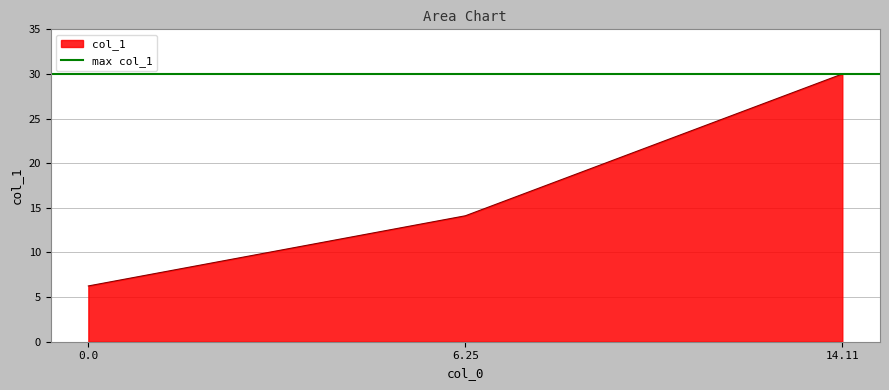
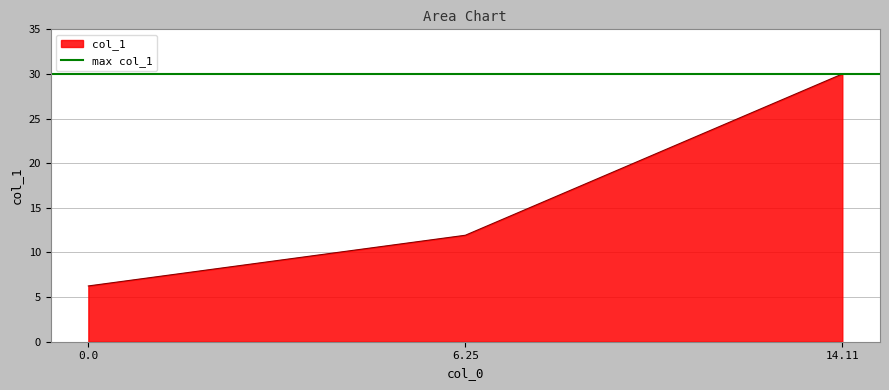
6.25: 14 -> 12
